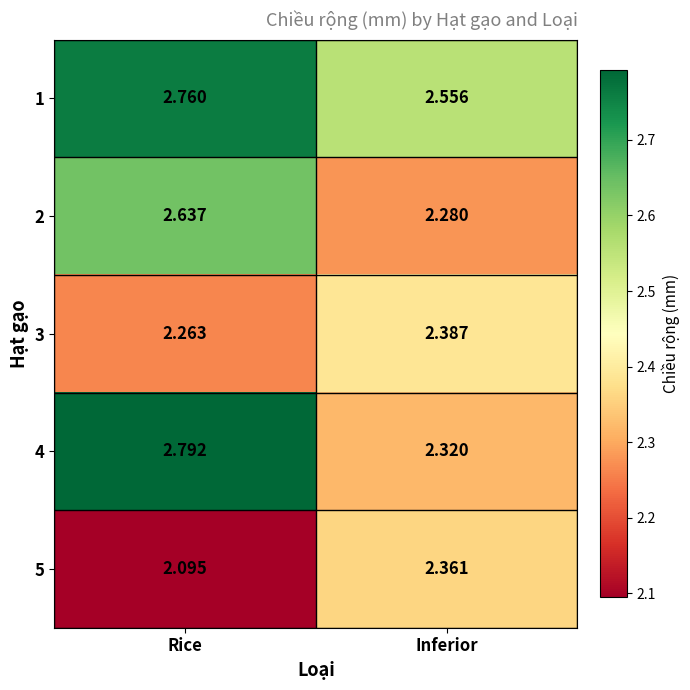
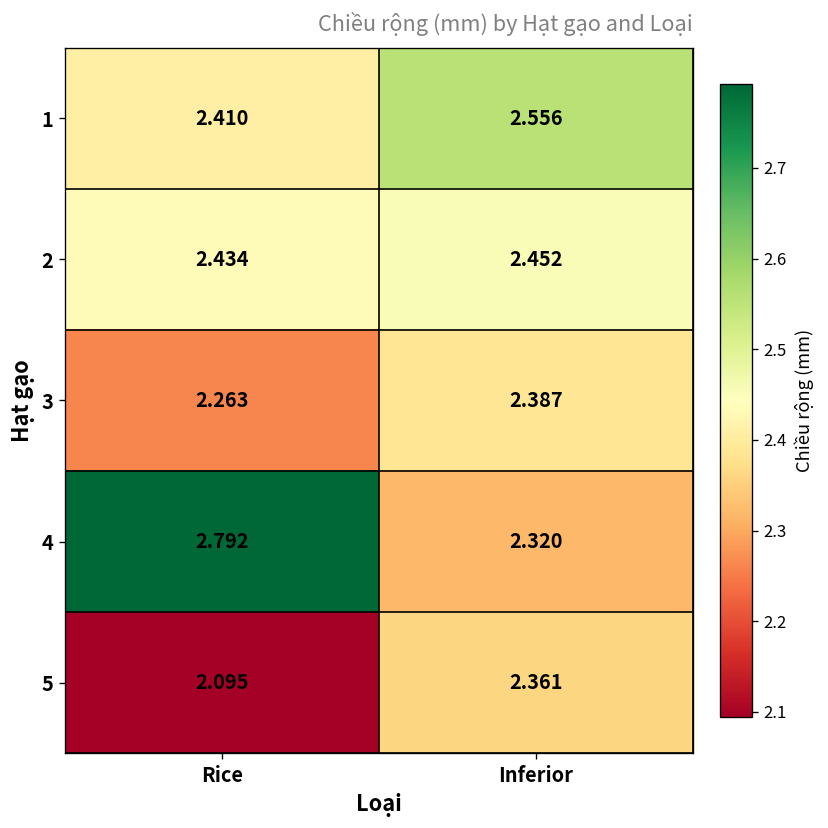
1, Rice: 2.760 -> 2.410
2, Rice: 2.637 -> 2.434
2, Inferior: 2.280 -> 2.452
